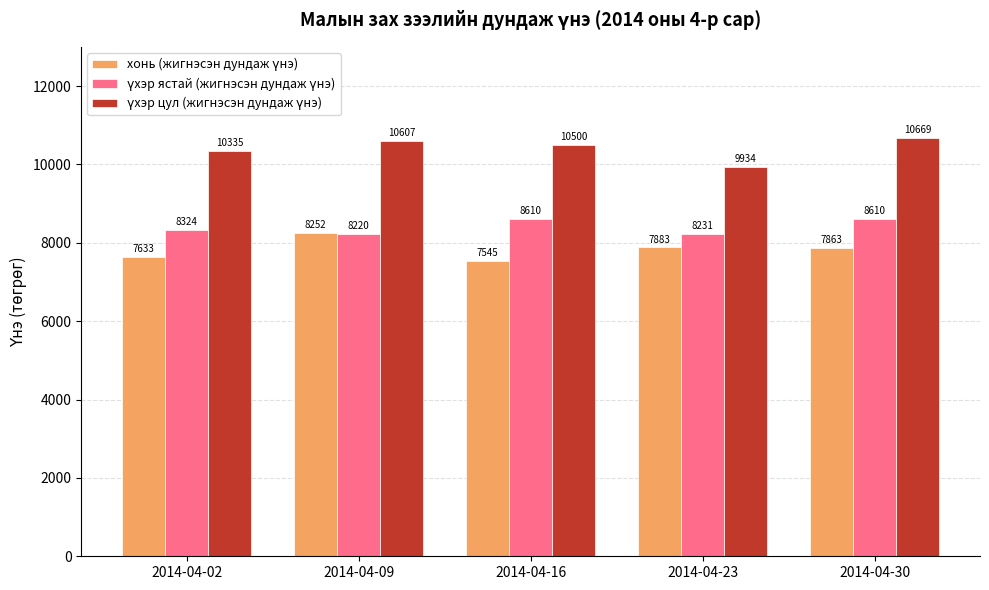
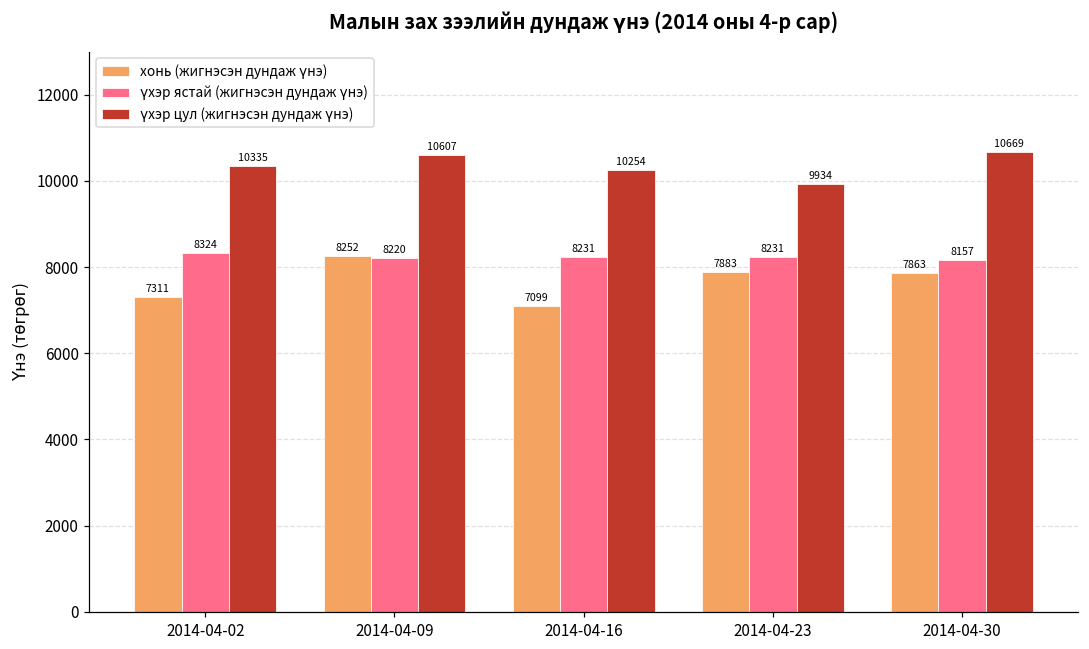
хонь (жигнэсэн дундаж үнэ), 2014-04-02: 7633 -> 7311
хонь (жигнэсэн дундаж үнэ), 2014-04-16: 7545 -> 7099
үхэр ястай (жигнэсэн дундаж үнэ), 2014-04-16: 8610 -> 8231
үхэр цул (жигнэсэн дундаж үнэ), 2014-04-16: 10500 -> 10254
үхэр ястай (жигнэсэн дундаж үнэ), 2014-04-30: 8610 -> 8157
